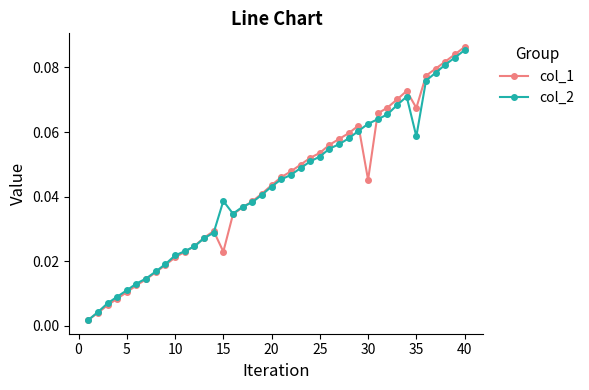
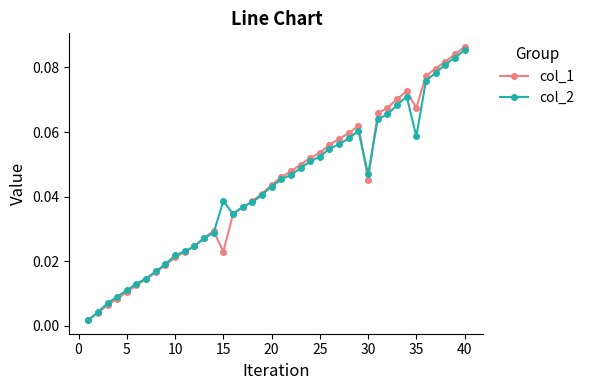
col_2, 30: 0.063 -> 0.047
